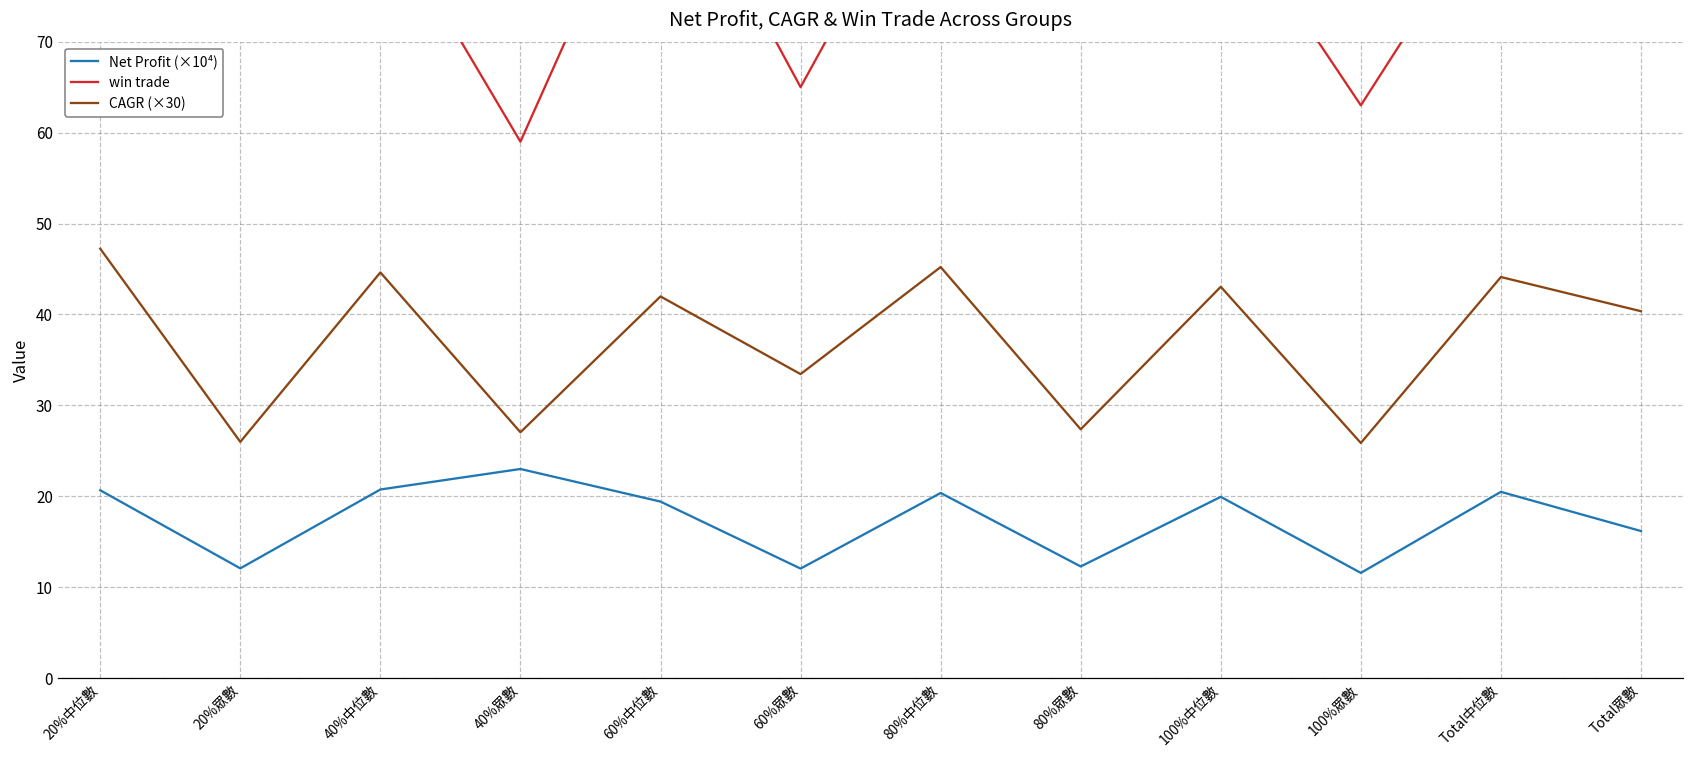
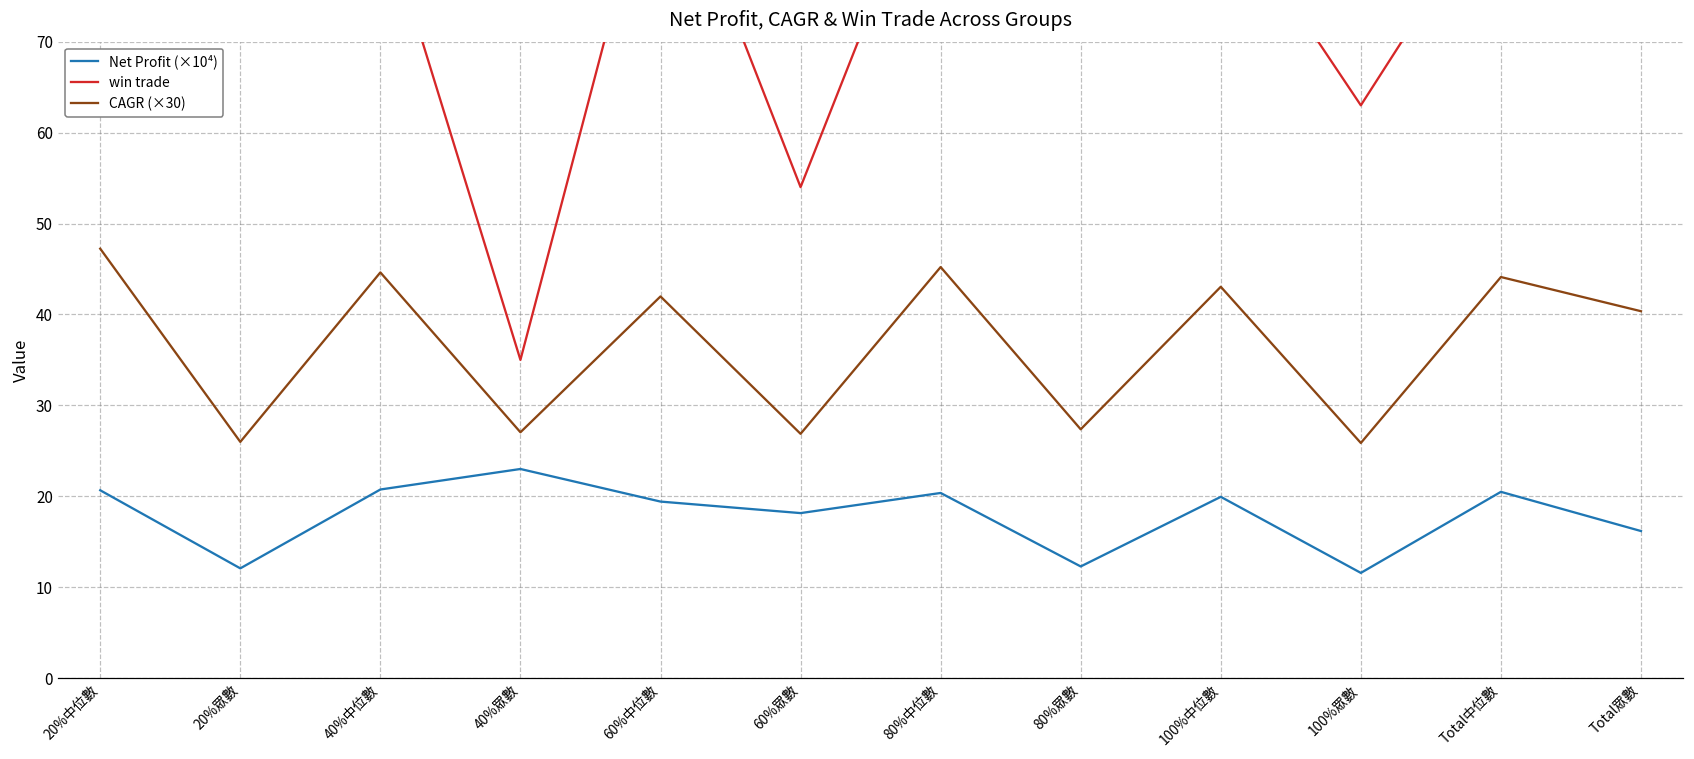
win trade, 40%眾數: 59 -> 35
Net Profit (×10⁴), 60%眾數: 12 -> 18
win trade, 60%眾數: 65 -> 54
CAGR (×30), 60%眾數: 33 -> 27
